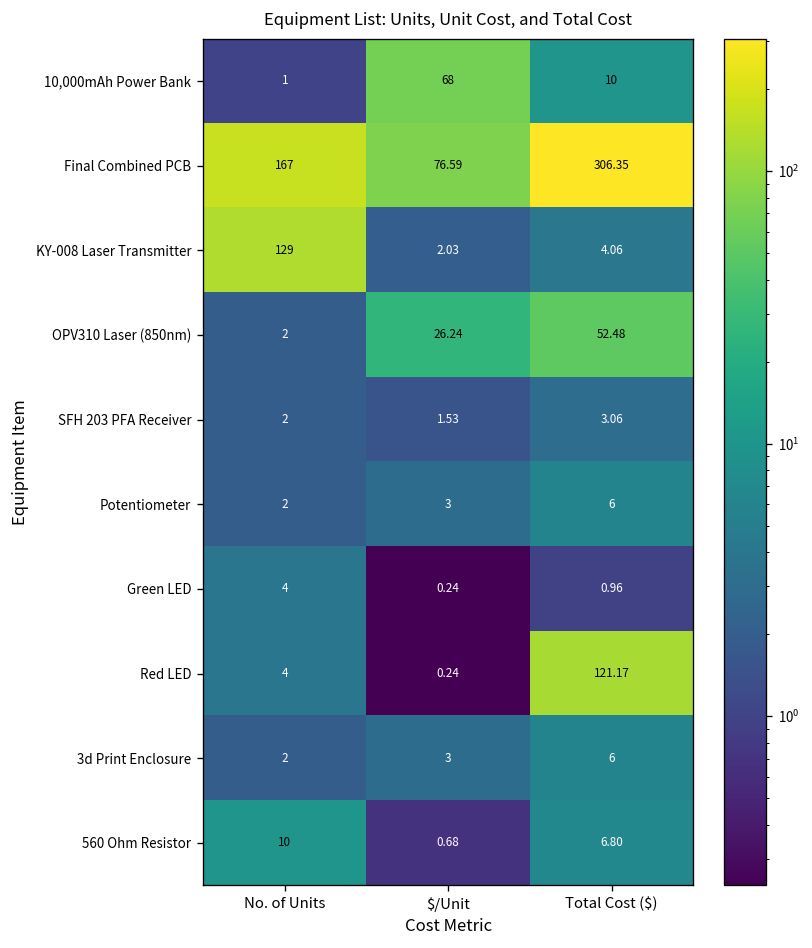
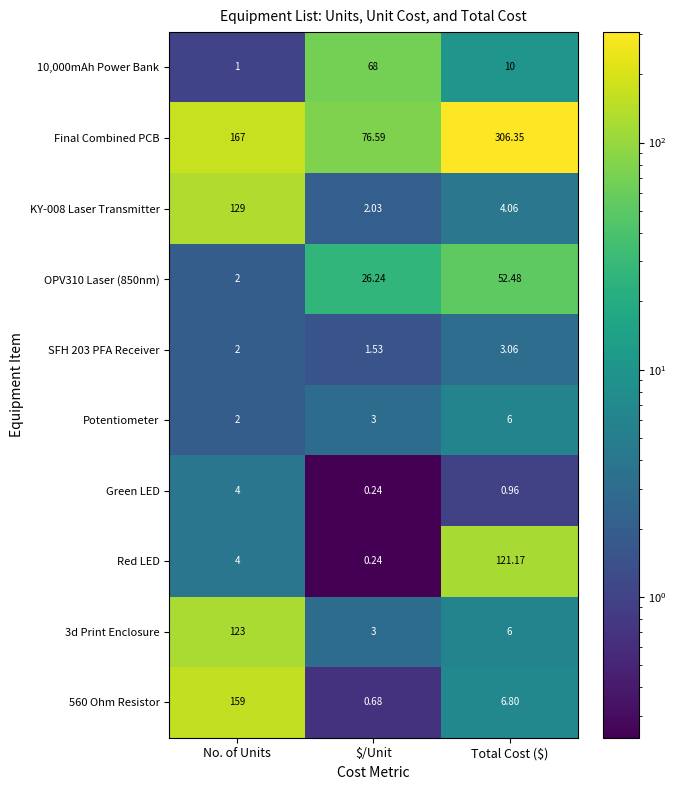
3d Print Enclosure, No. of Units: 2 -> 123
560 Ohm Resistor, No. of Units: 10 -> 159
